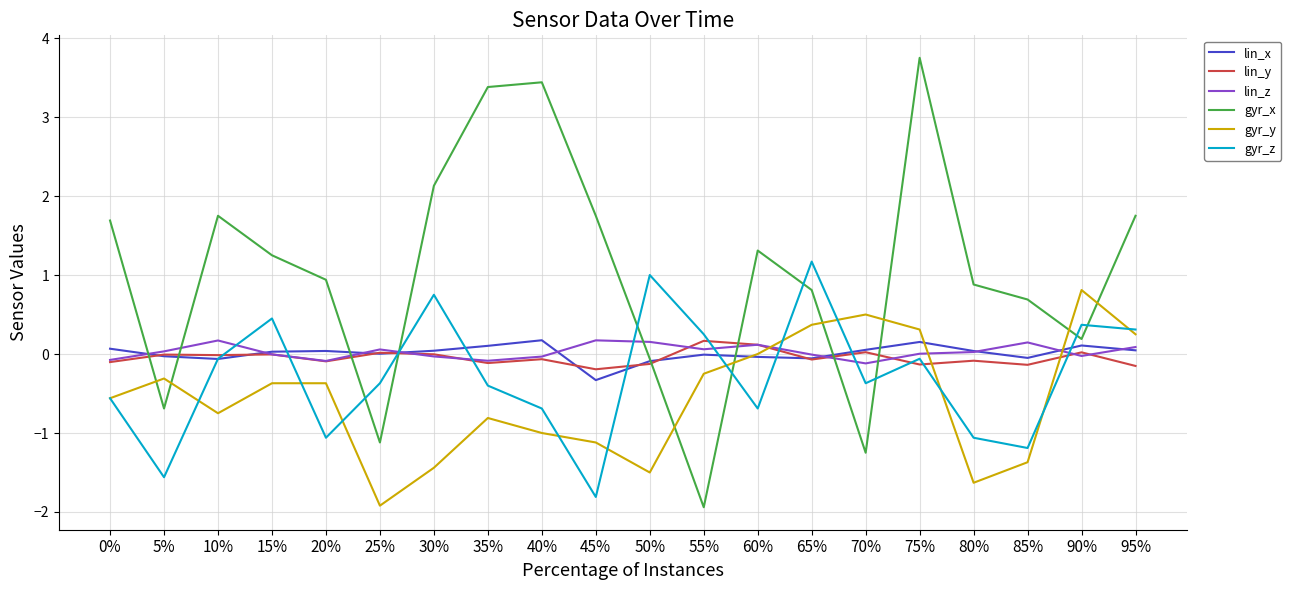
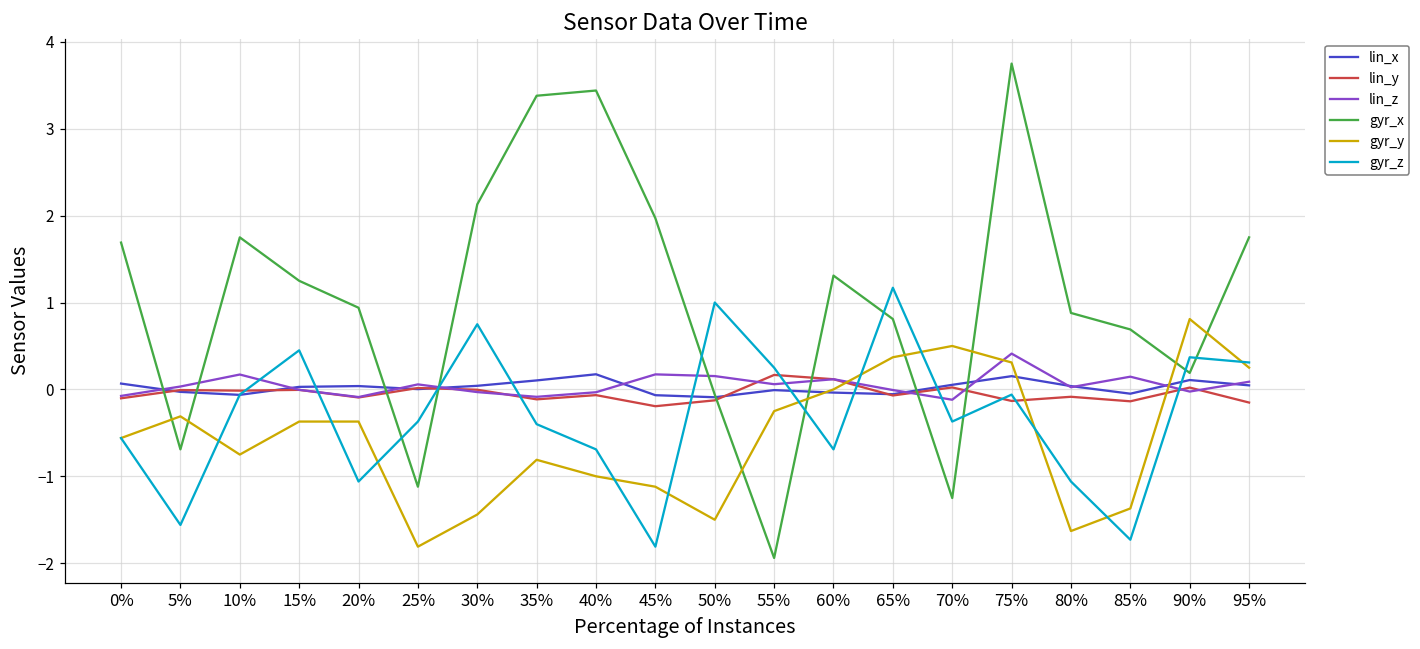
gyr_y, 25%: -1.9 -> -1.8
lin_x, 45%: -0.3 -> -0.1
gyr_x, 45%: 1.8 -> 2.0
lin_z, 75%: 0.0 -> 0.4
gyr_z, 85%: -1.2 -> -1.7
